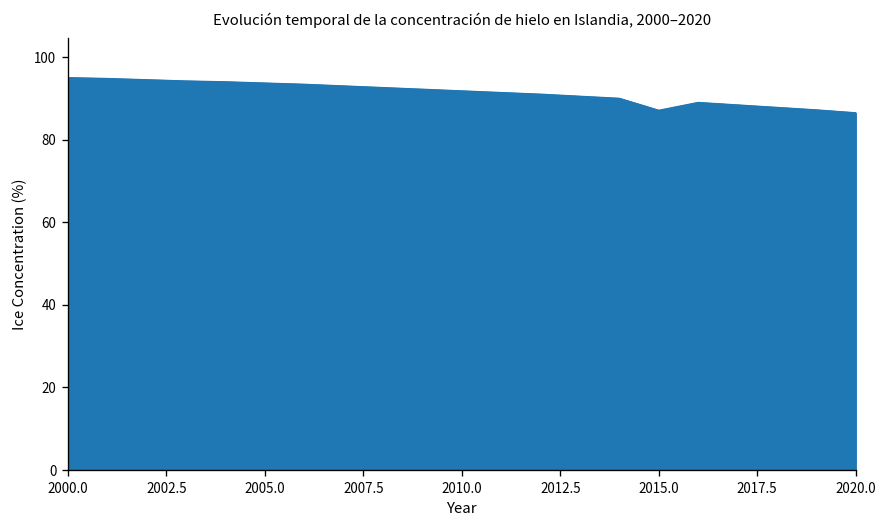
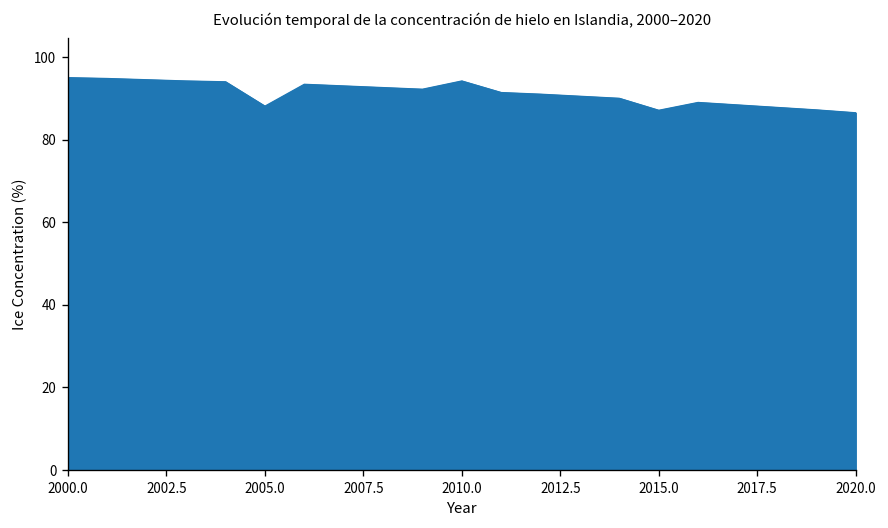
2005.0: 94 -> 88
2010.0: 92 -> 94
